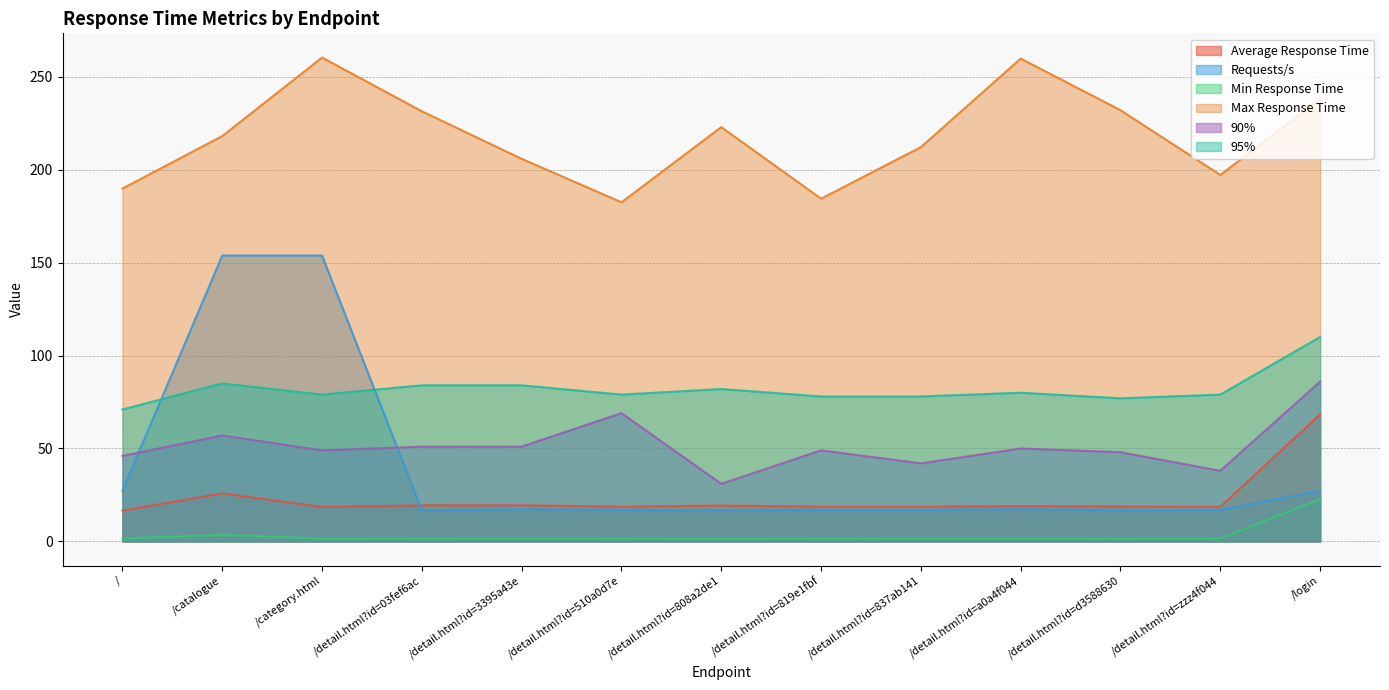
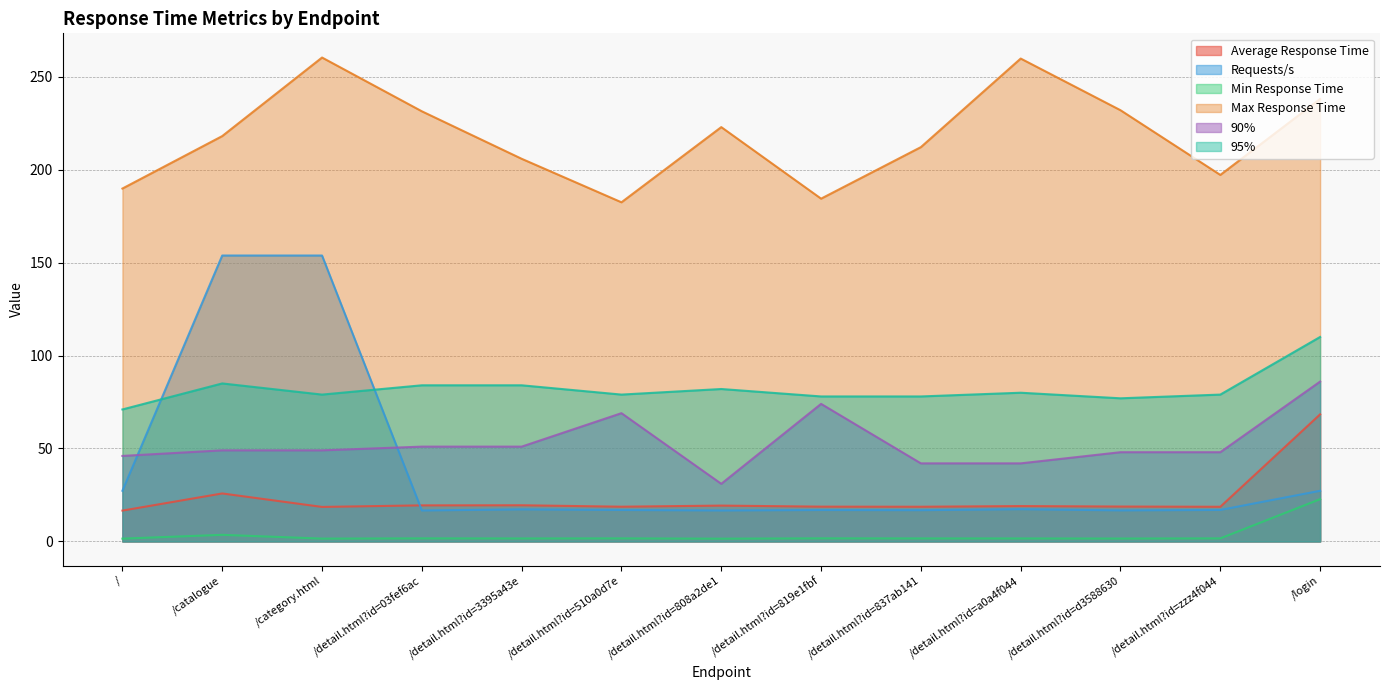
90%, /catalogue: 57 -> 49
90%, /detail.html?id=819e1fbf: 49 -> 74
90%, /detail.html?id=a0a4f044: 50 -> 42
90%, /detail.html?id=zzz4f044: 38 -> 48
